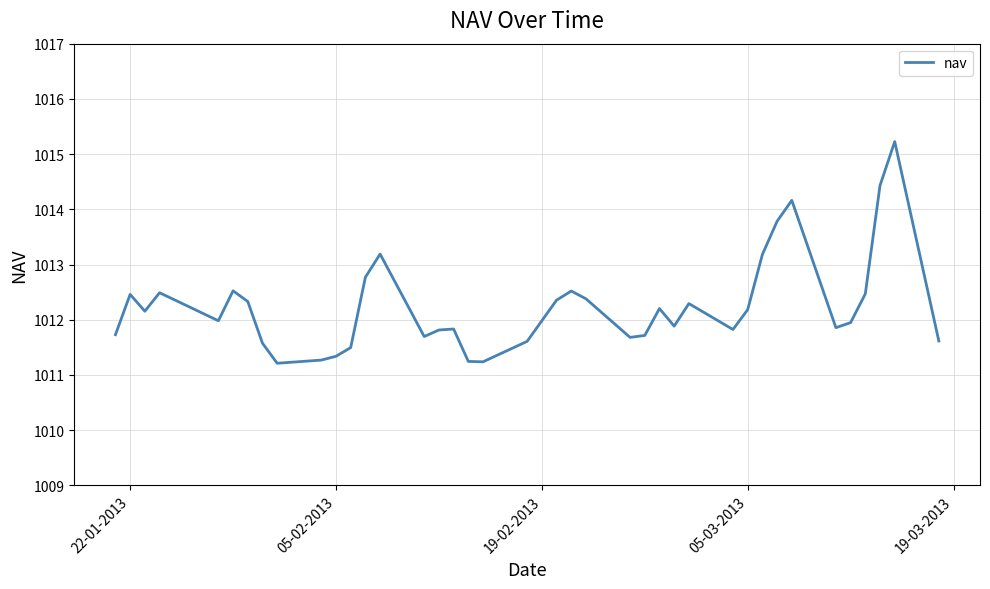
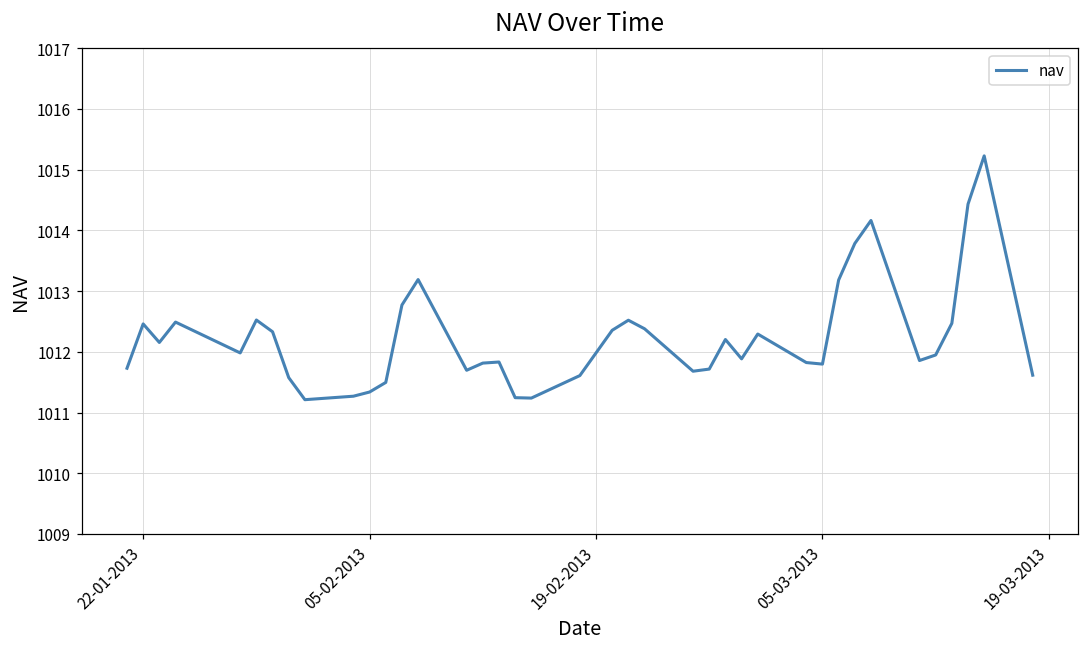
05-03-2013: 1012.2 -> 1011.8
